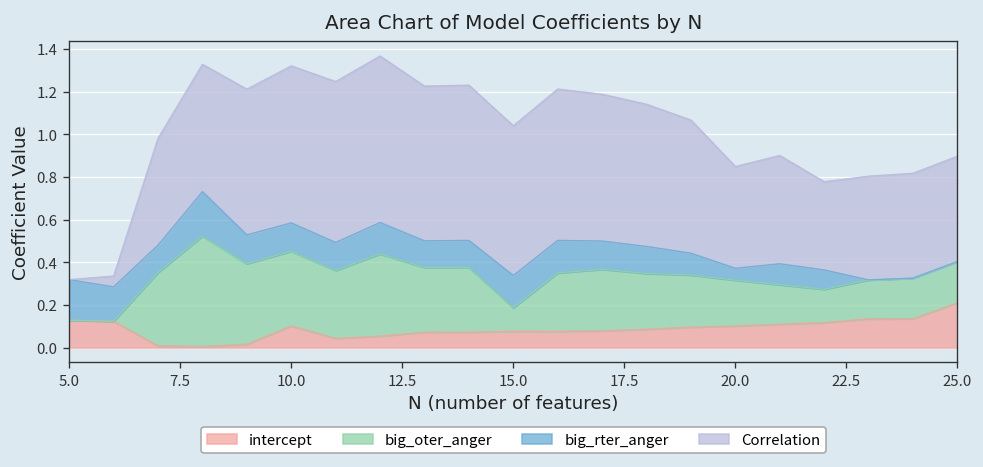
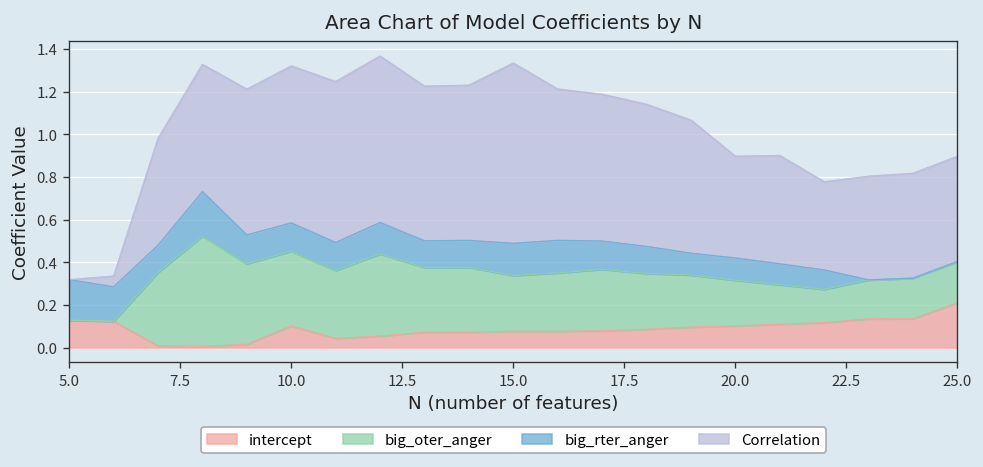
big_oter_anger, 15.0: 0.11 -> 0.26
Correlation, 15.0: 0.70 -> 0.85
big_rter_anger, 20.0: 0.06 -> 0.10
